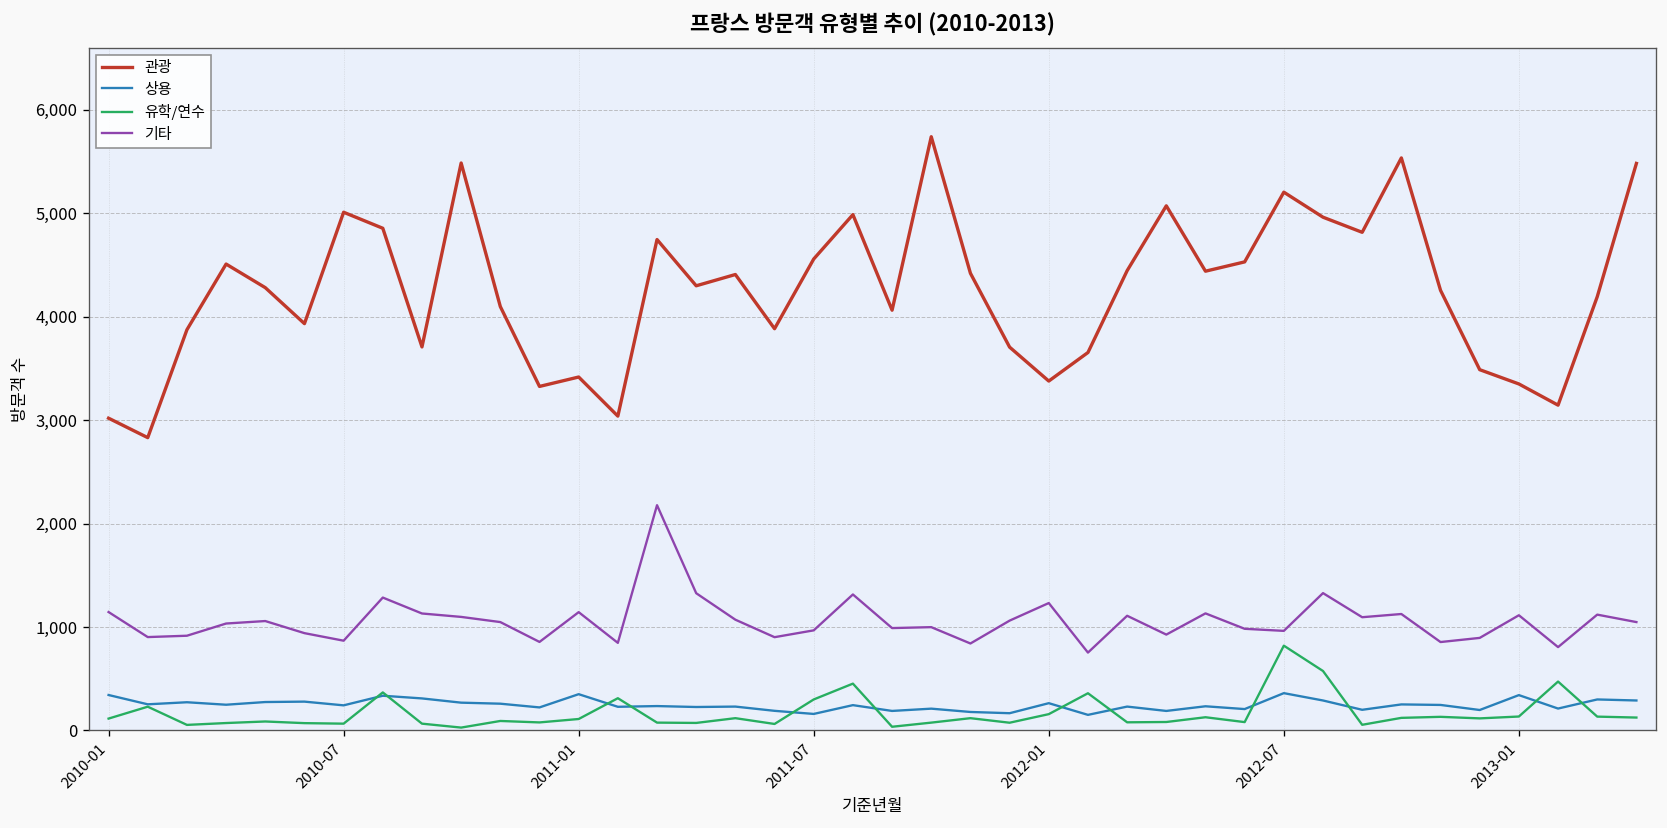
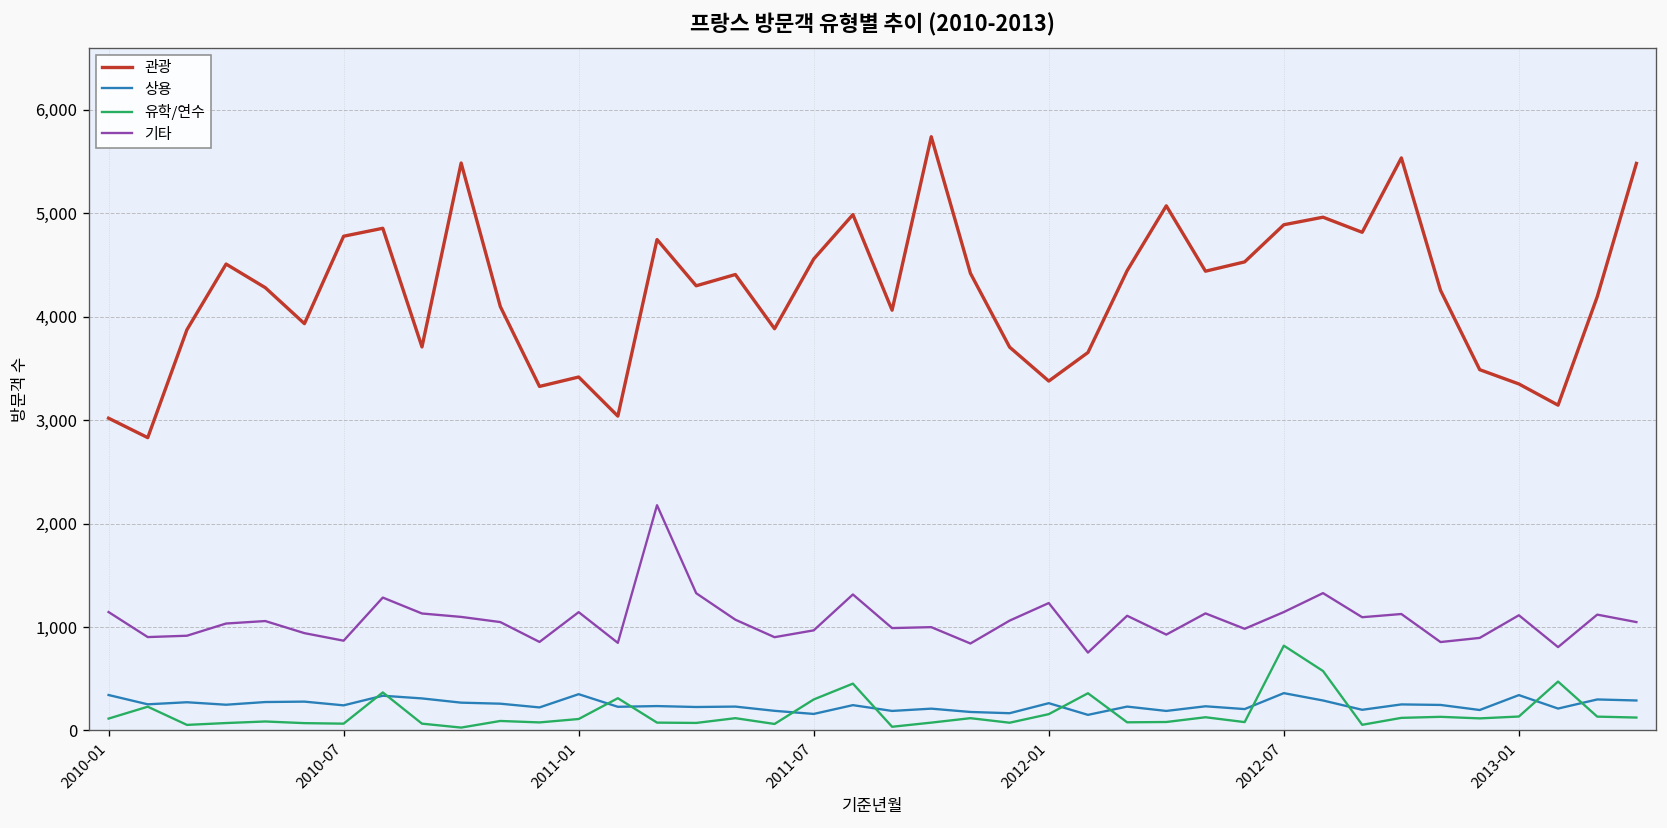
관광, 2010-07: 5,000 -> 4,800
관광, 2012-07: 5,200 -> 4,900
기타, 2012-07: 1,000 -> 1,100
